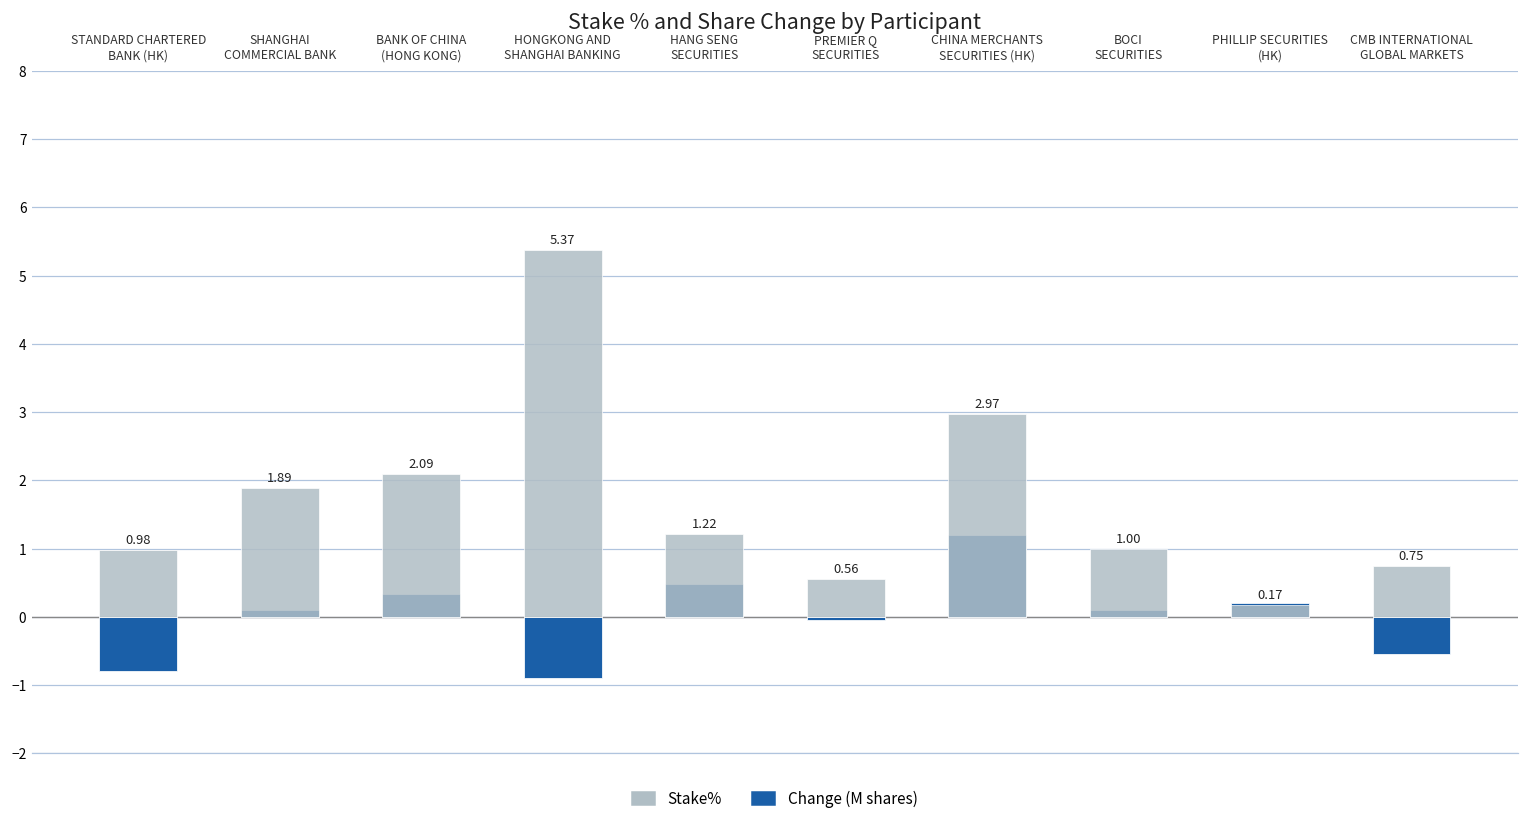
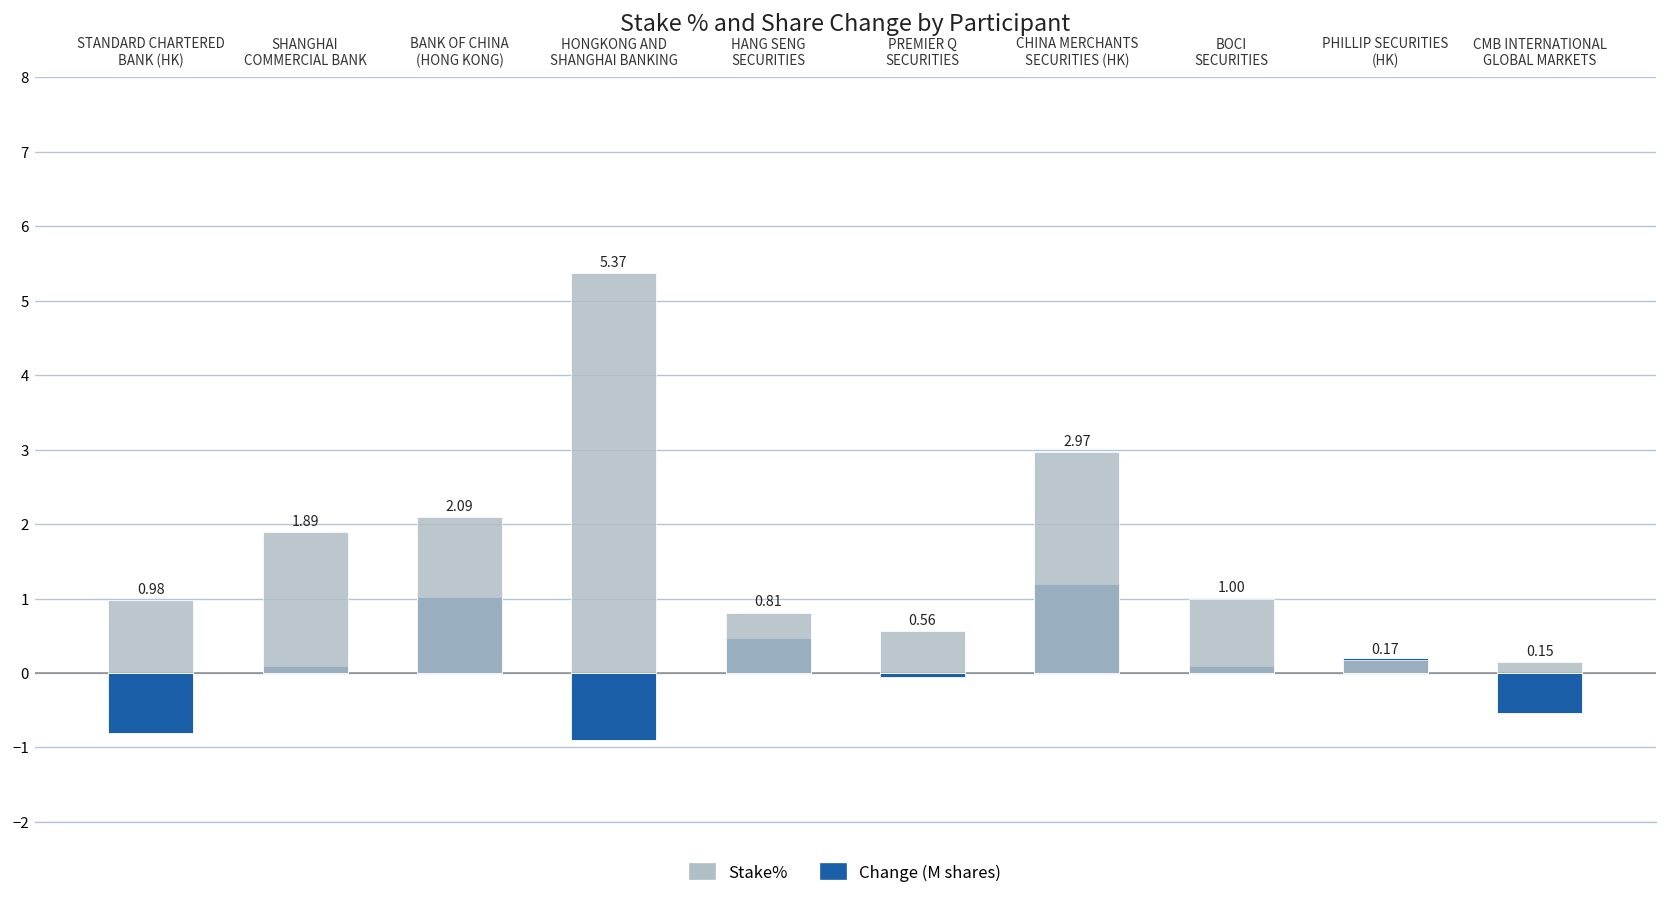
Change (M shares), BANK OF CHINA (HONG KONG): 0.3 -> 1.0
Stake%, HANG SENG SECURITIES: 1.22 -> 0.81
Stake%, CMB INTERNATIONAL GLOBAL MARKETS: 0.75 -> 0.15
